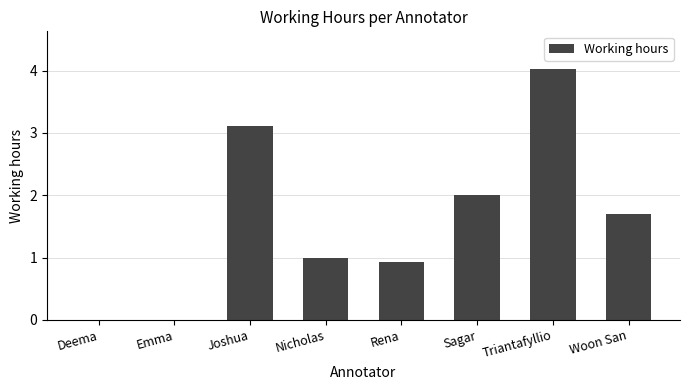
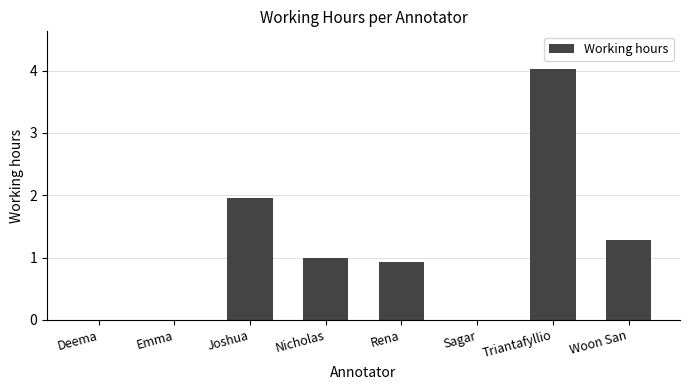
Joshua: 3.1 -> 2.0
Sagar: 2 -> 0
Woon San: 1.7 -> 1.3
